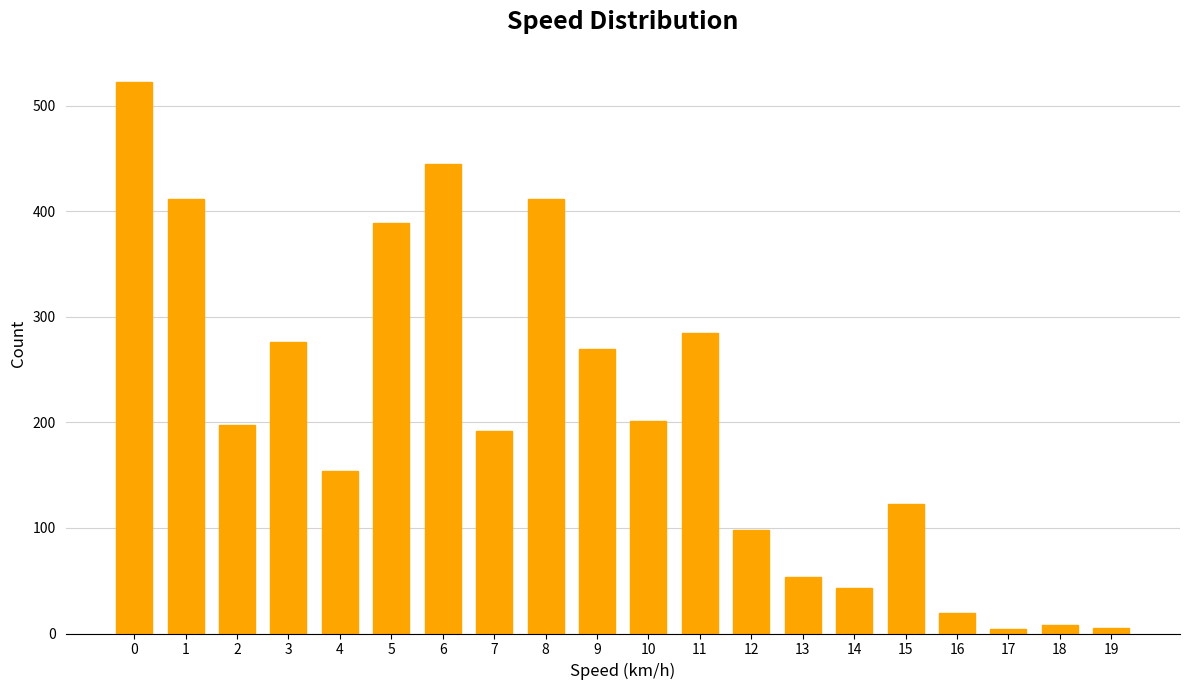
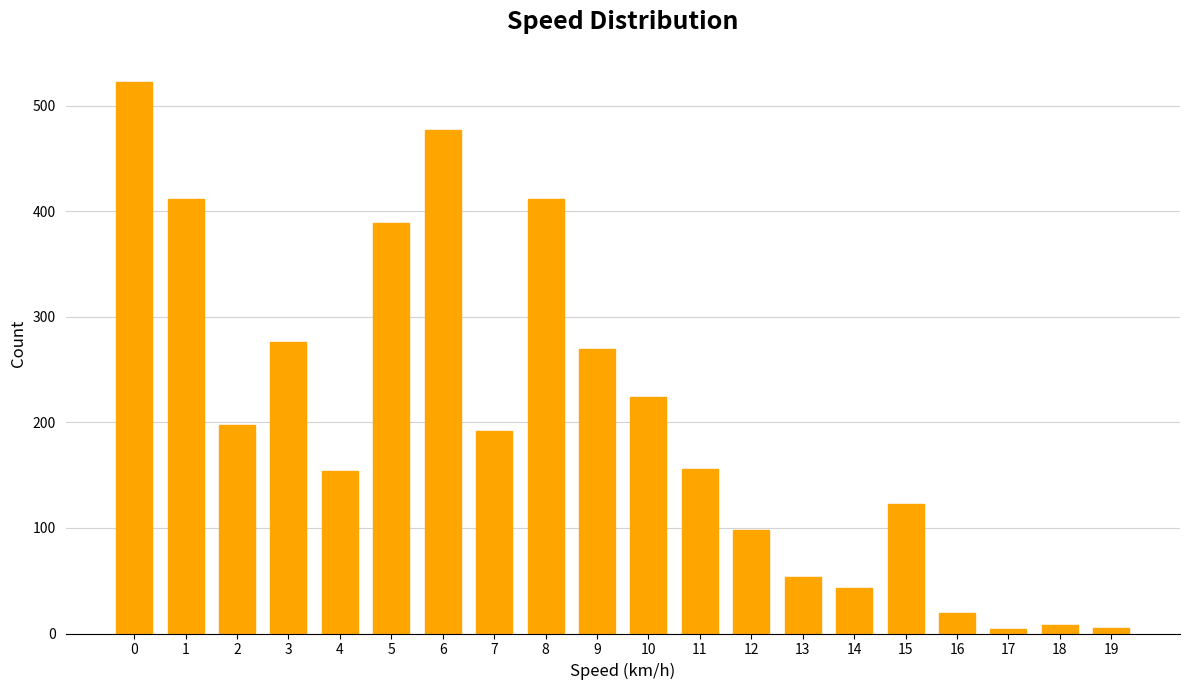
6: 445 -> 477
10: 201 -> 224
11: 285 -> 156
